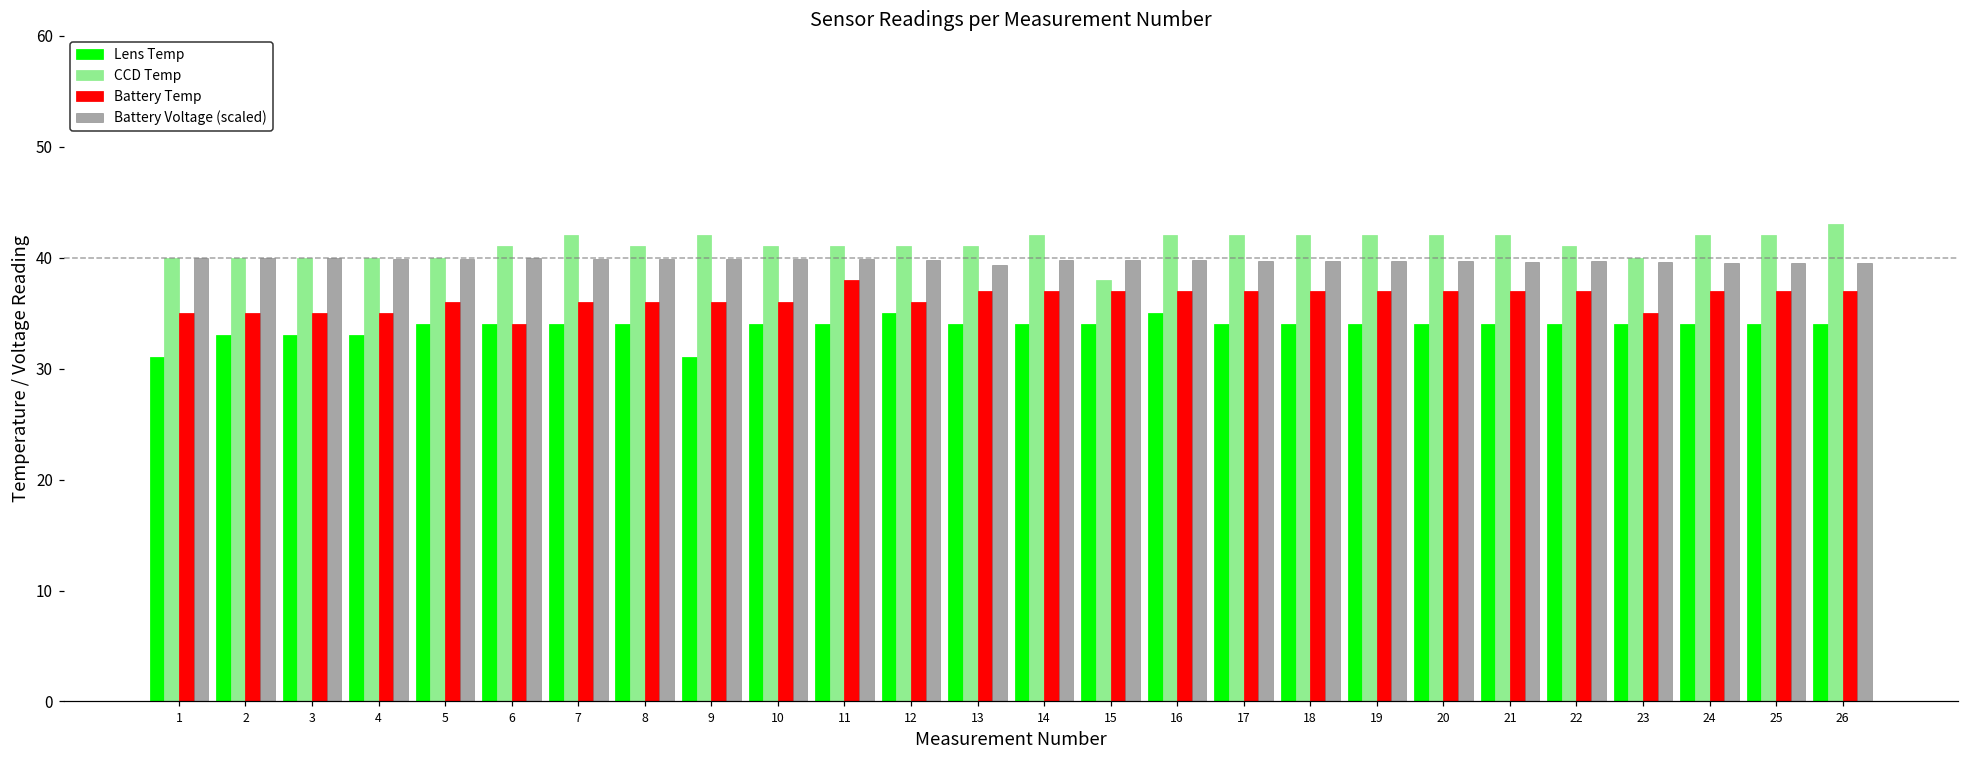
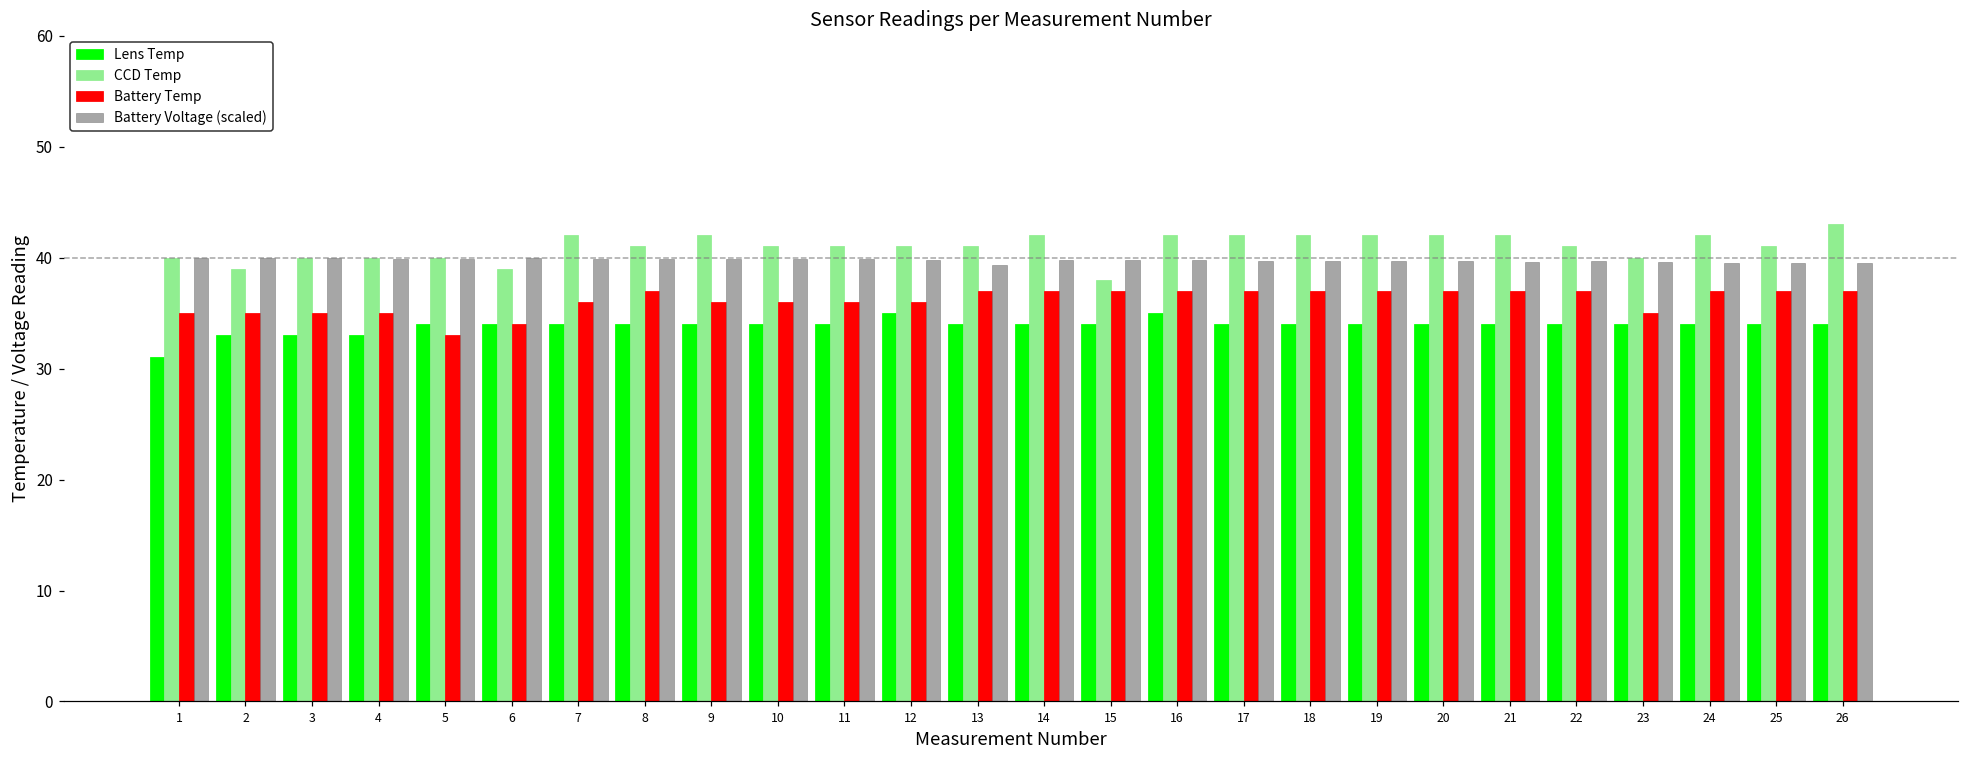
CCD Temp, 2: 40 -> 39
Battery Temp, 5: 36 -> 33
CCD Temp, 6: 41 -> 39
Battery Temp, 8: 36 -> 37
Lens Temp, 9: 31 -> 34
Battery Temp, 11: 38 -> 36
CCD Temp, 25: 42 -> 41
